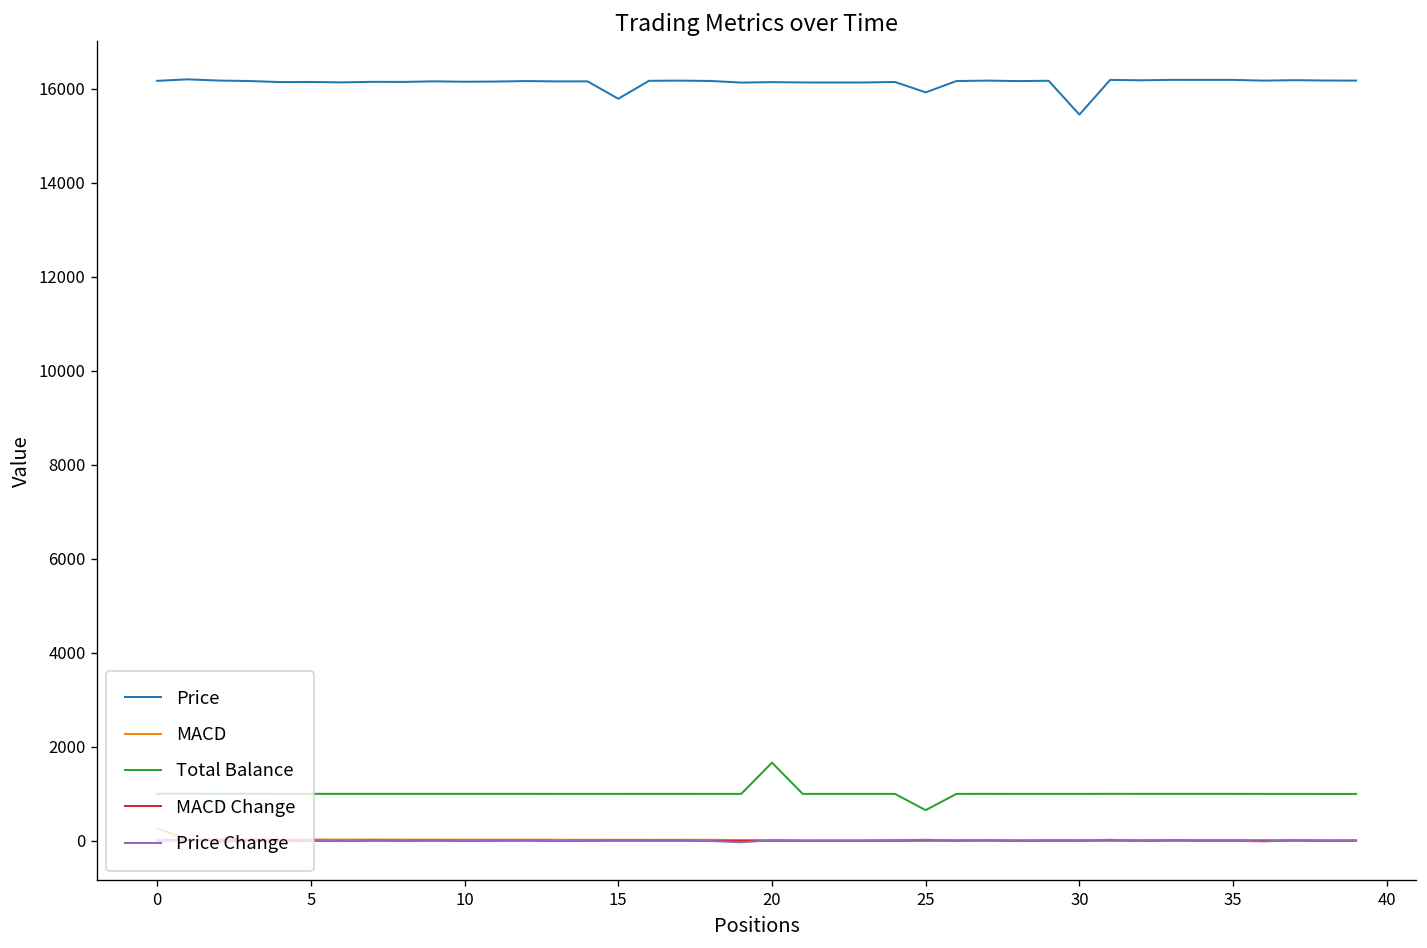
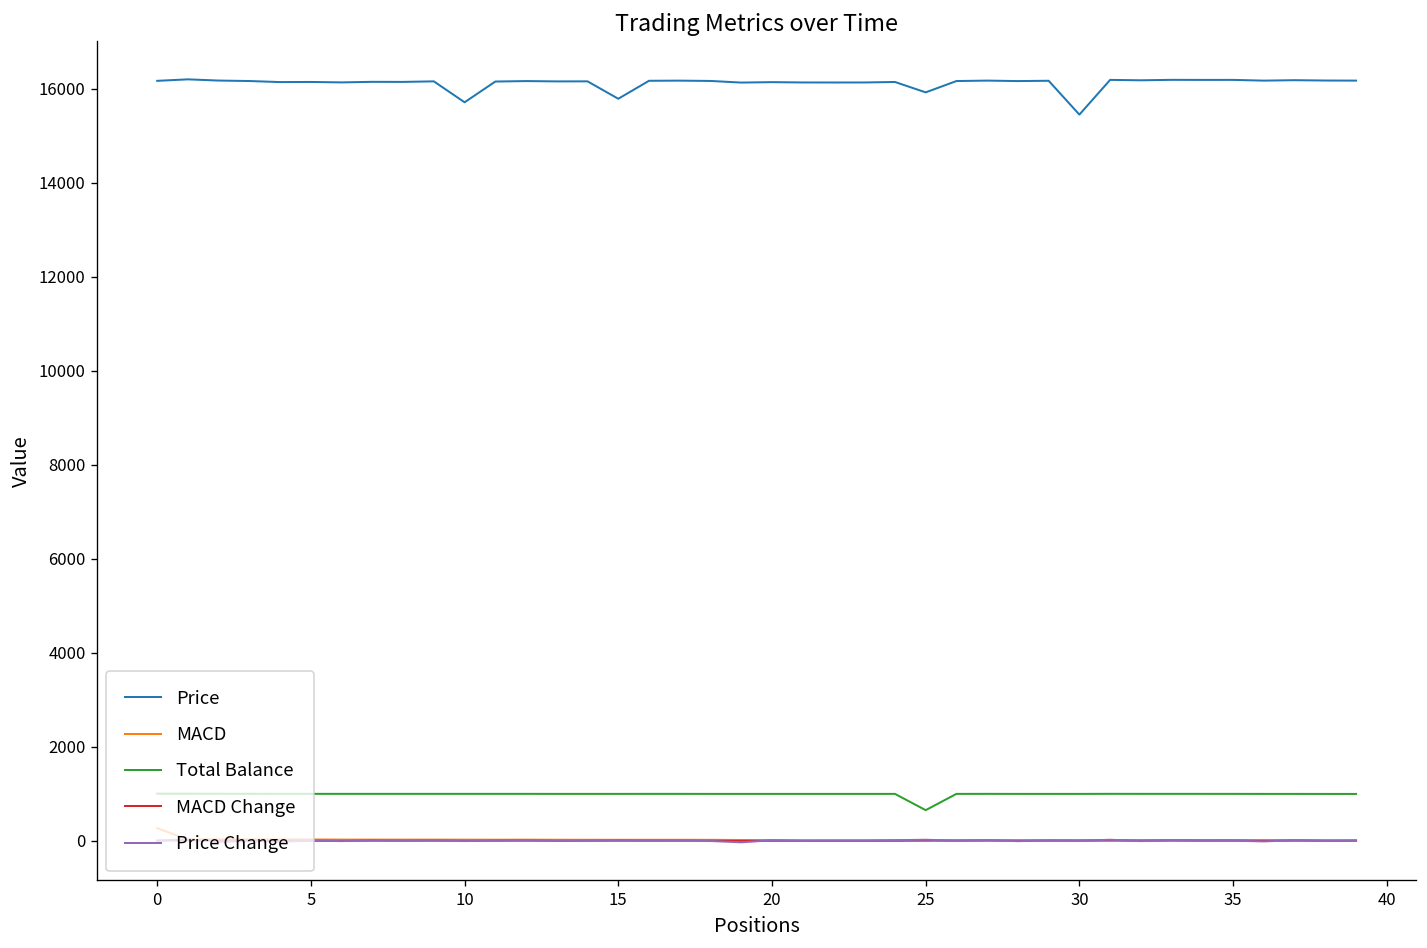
Price, 10: 16100 -> 15700
Total Balance, 20: 1700 -> 1000
